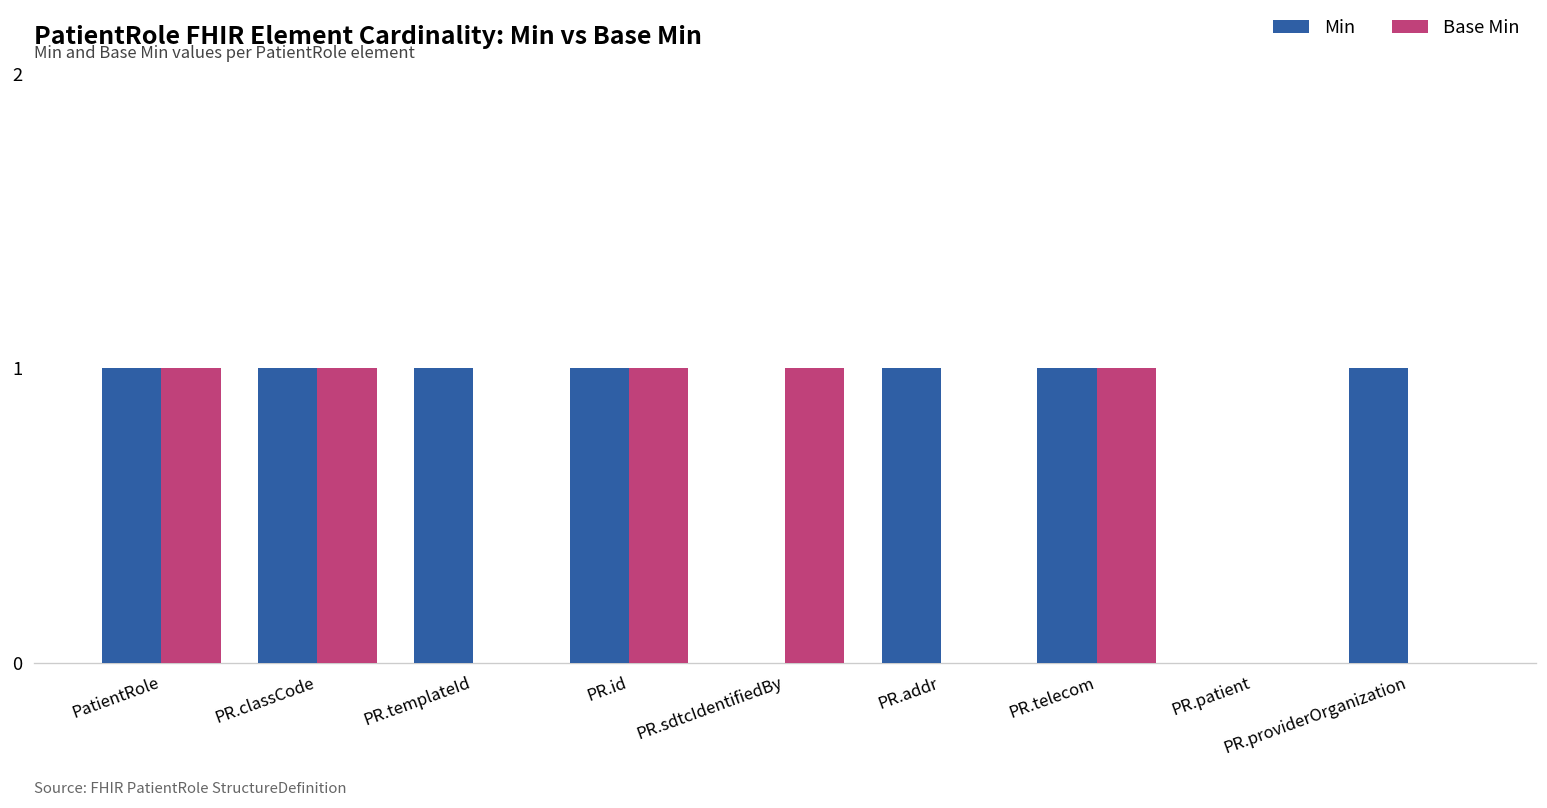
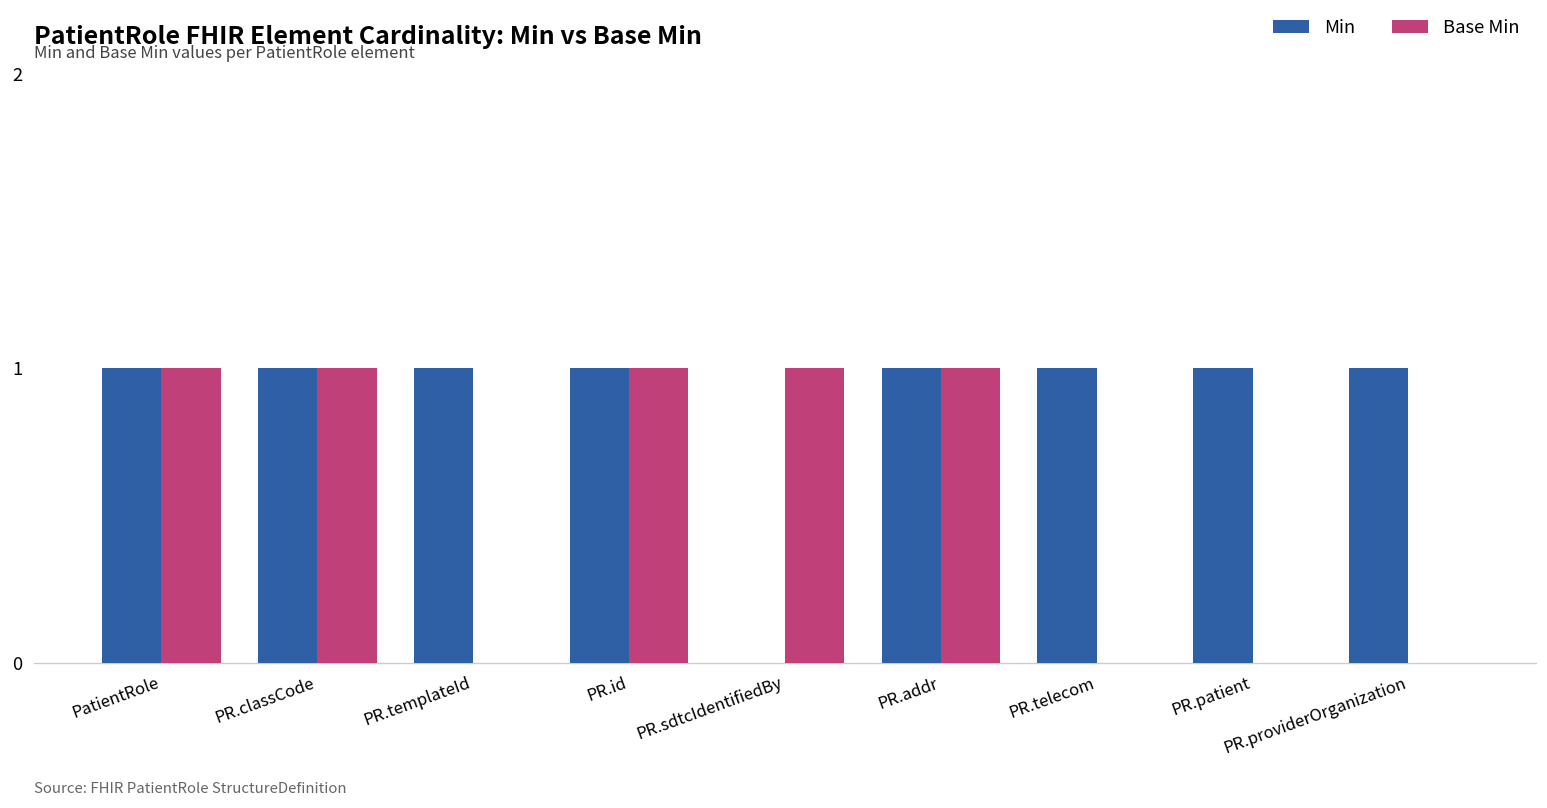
Base Min, PR.addr: 0 -> 1
Base Min, PR.telecom: 1 -> 0
Min, PR.patient: 0 -> 1
